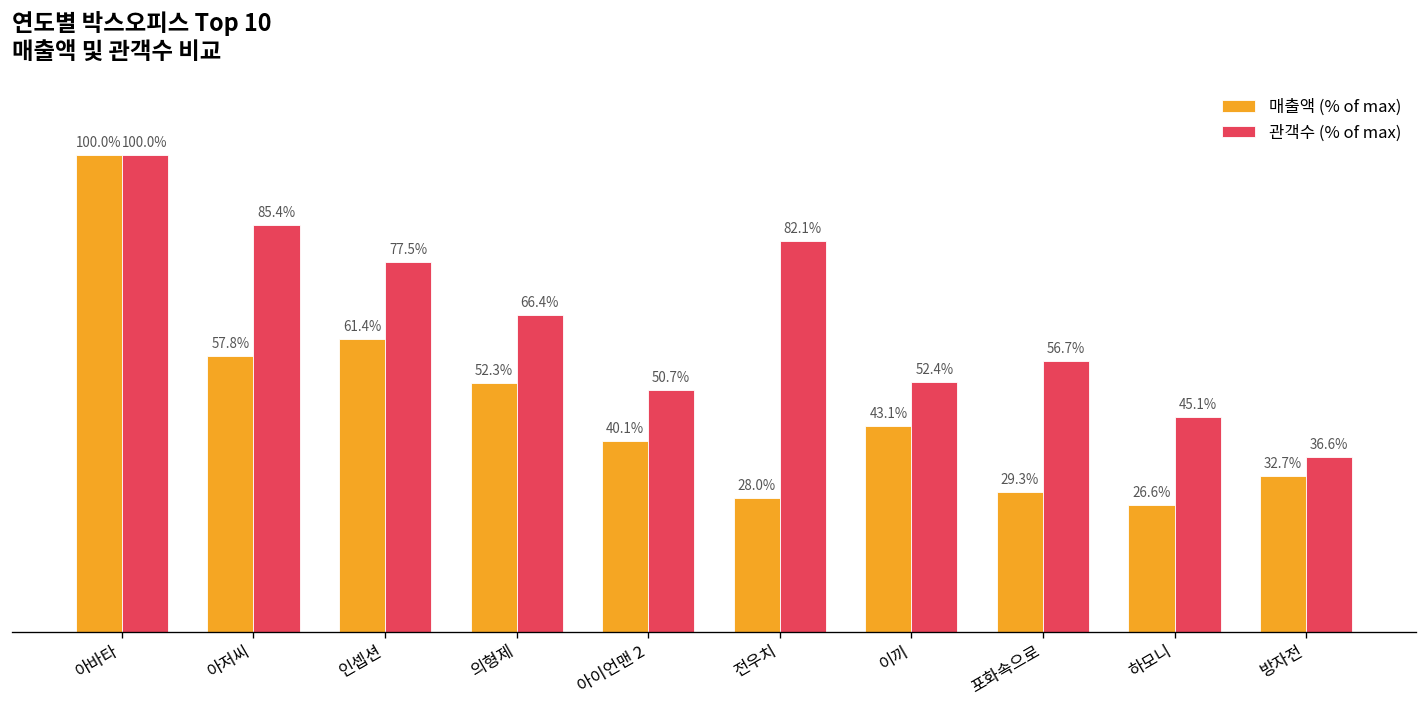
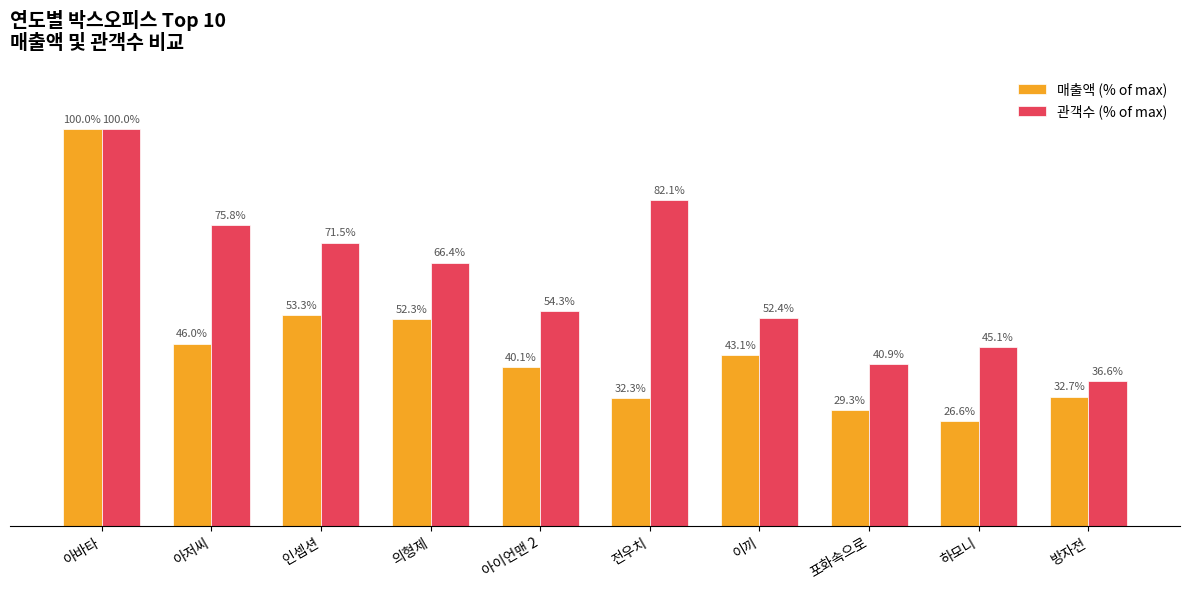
매출액 (% of max), 아저씨: 57.8% -> 46.0%
관객수 (% of max), 아저씨: 85.4% -> 75.8%
매출액 (% of max), 인셉션: 61.4% -> 53.3%
관객수 (% of max), 인셉션: 77.5% -> 71.5%
관객수 (% of max), 아이언맨 2: 50.7% -> 54.3%
매출액 (% of max), 전우치: 28.0% -> 32.3%
관객수 (% of max), 포화속으로: 56.7% -> 40.9%
